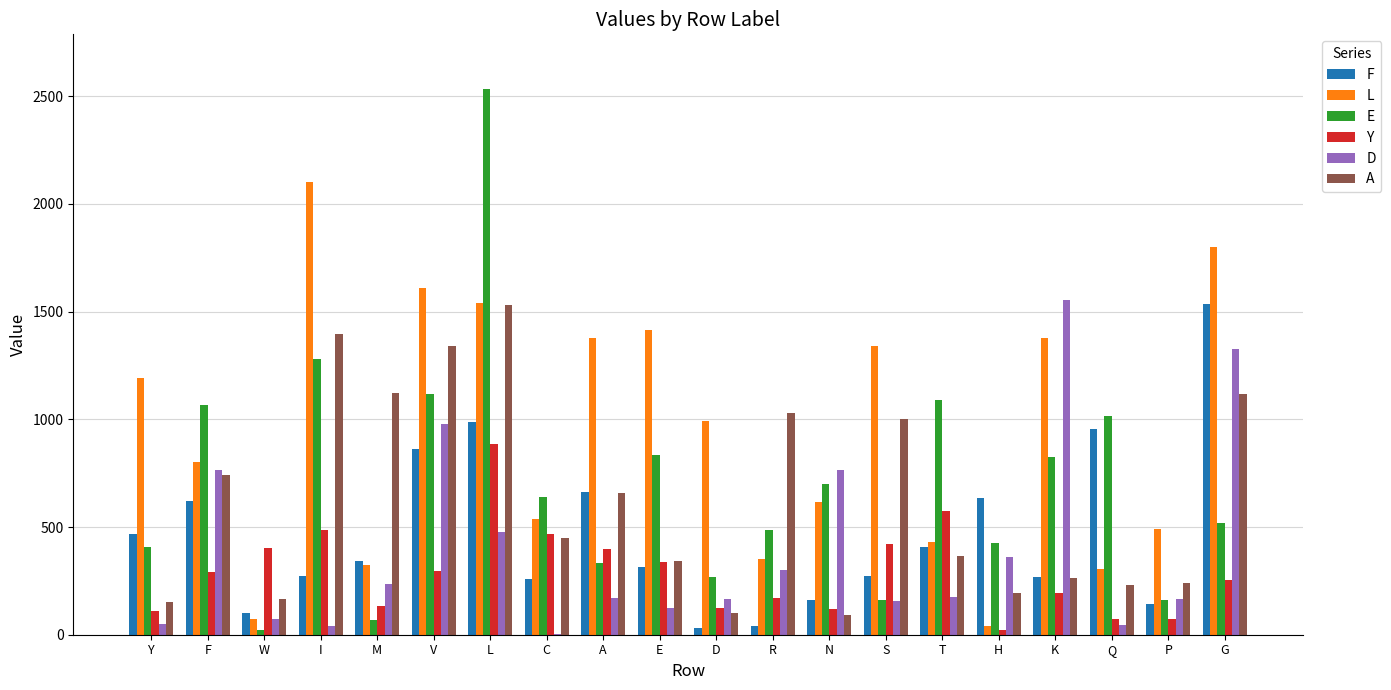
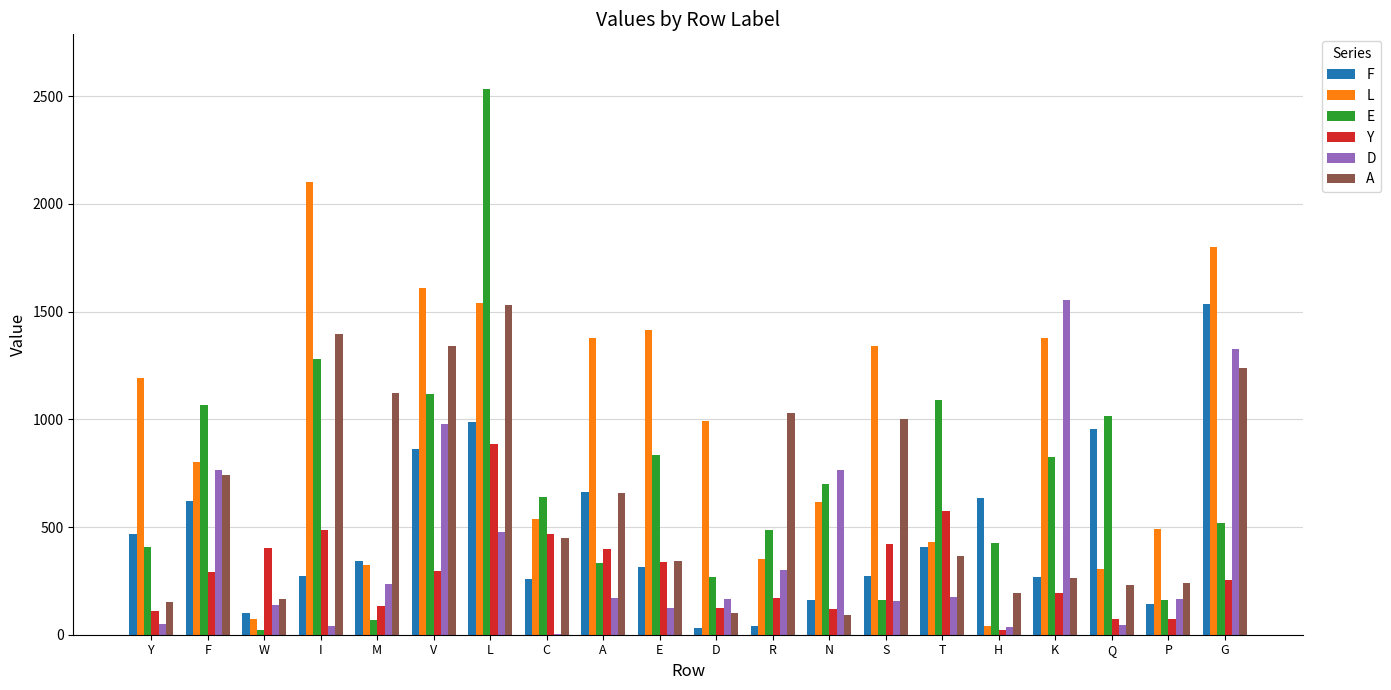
D, W: 80 -> 140
D, H: 360 -> 30
A, G: 1120 -> 1240
